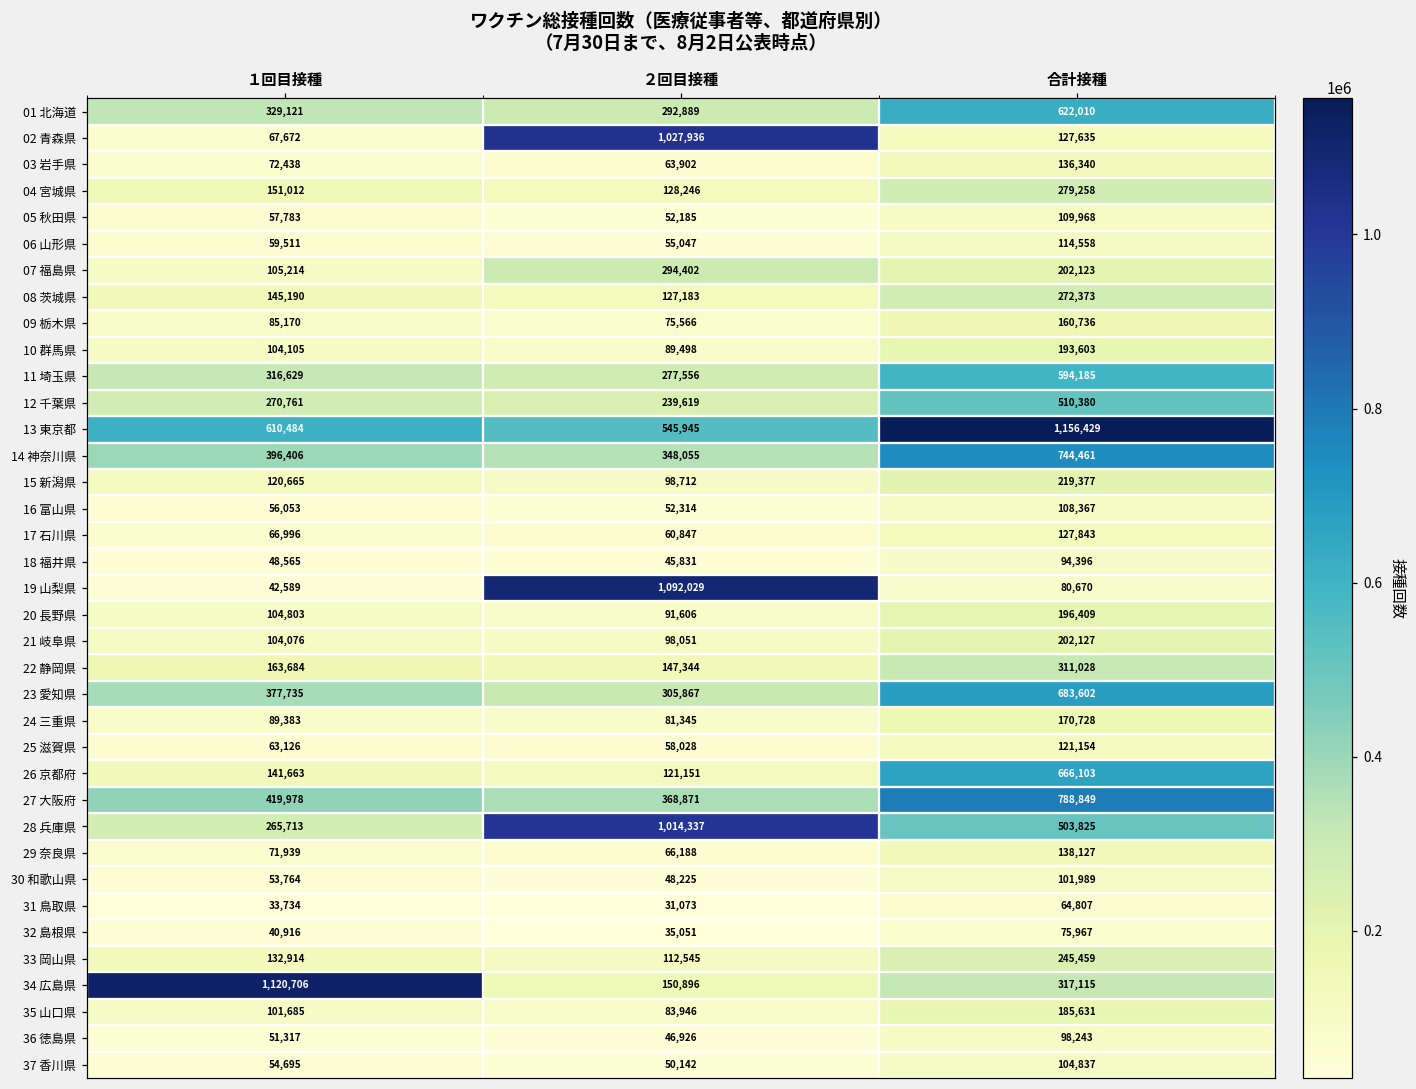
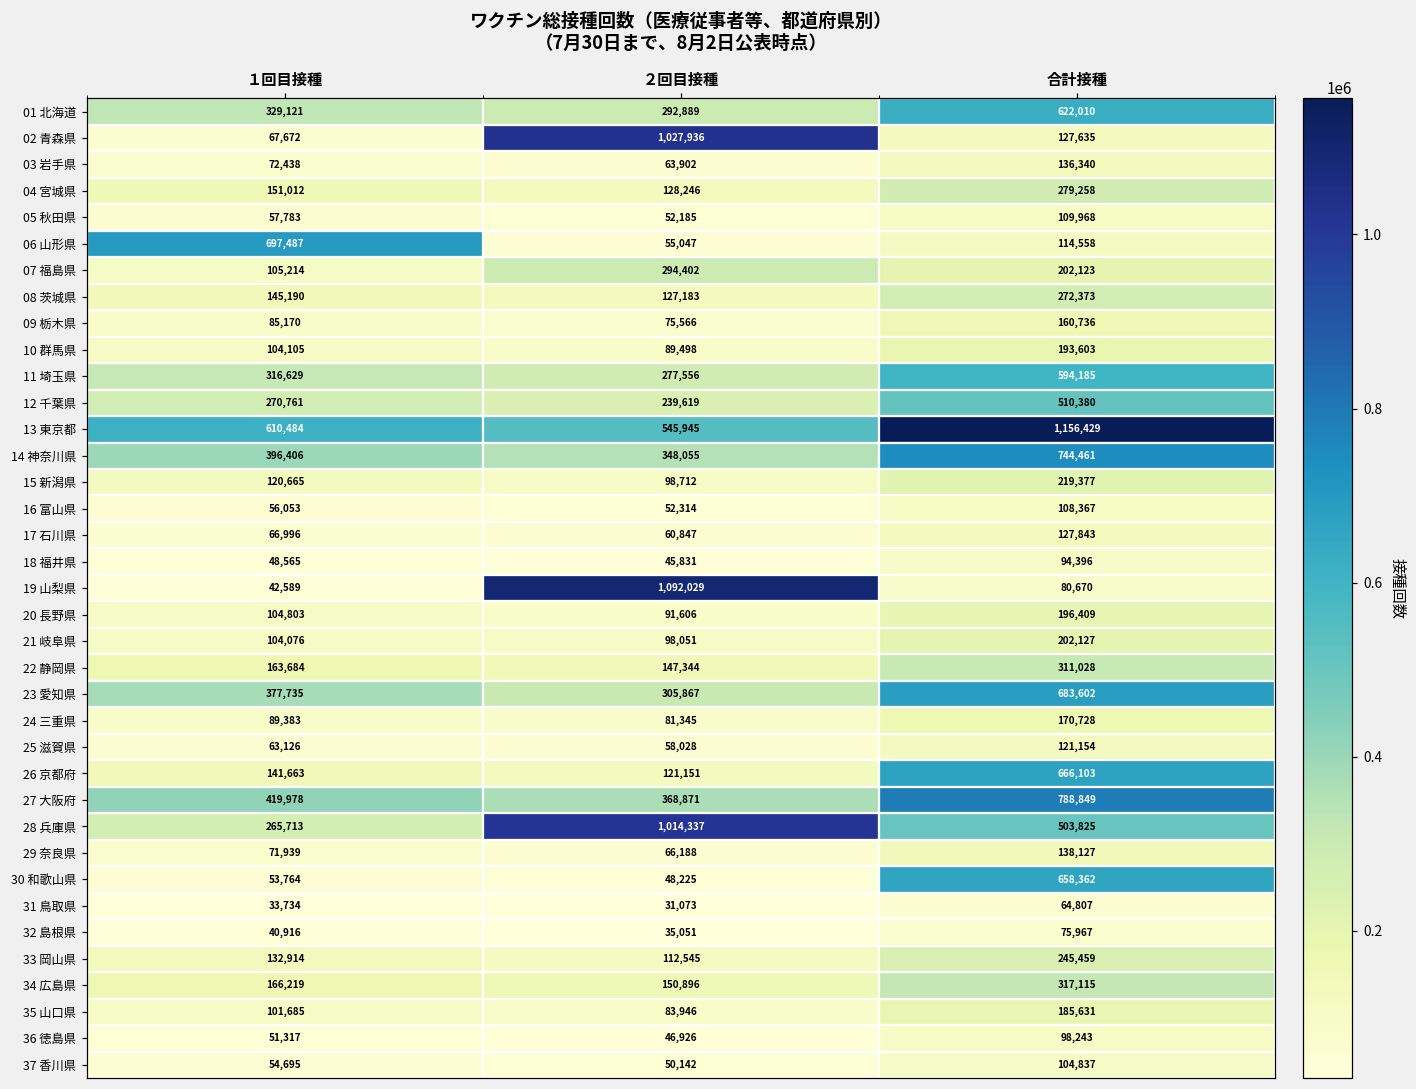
06 山形県, １回目接種: 59,511 -> 697,487
30 和歌山県, 合計接種: 101,989 -> 658,362
34 広島県, １回目接種: 1,120,706 -> 166,219
